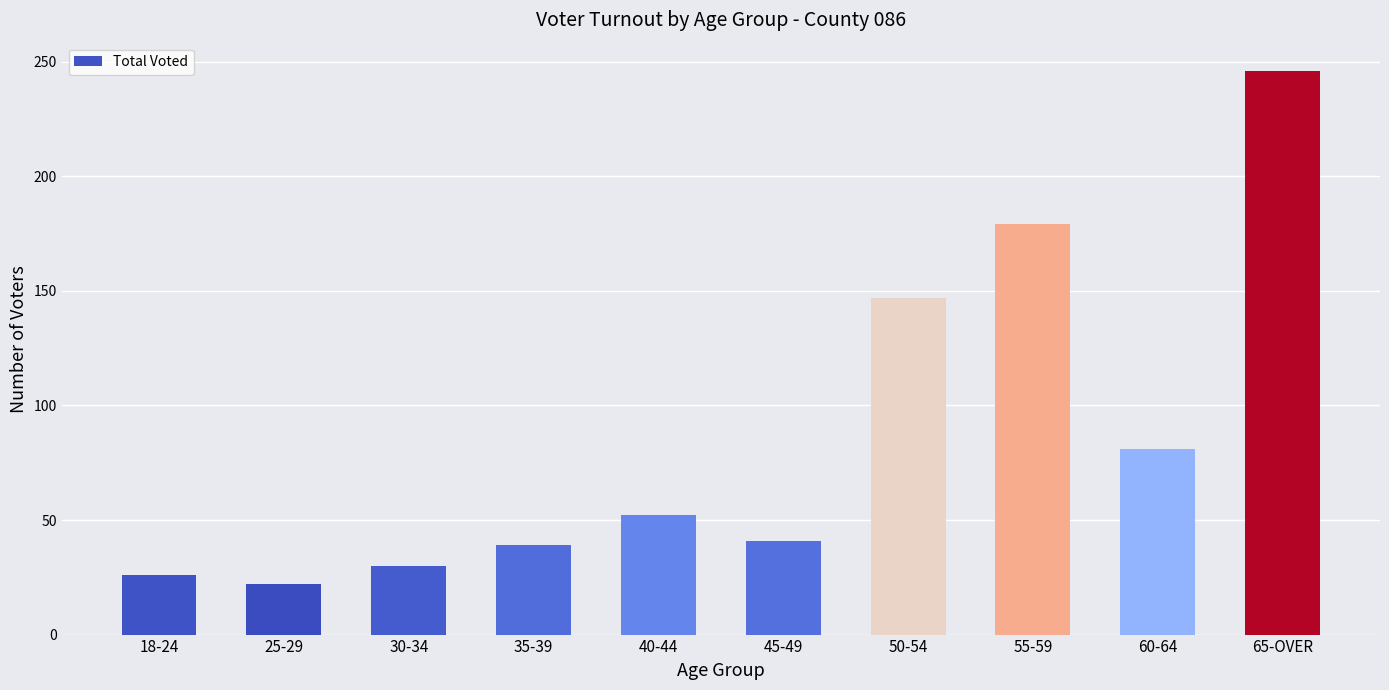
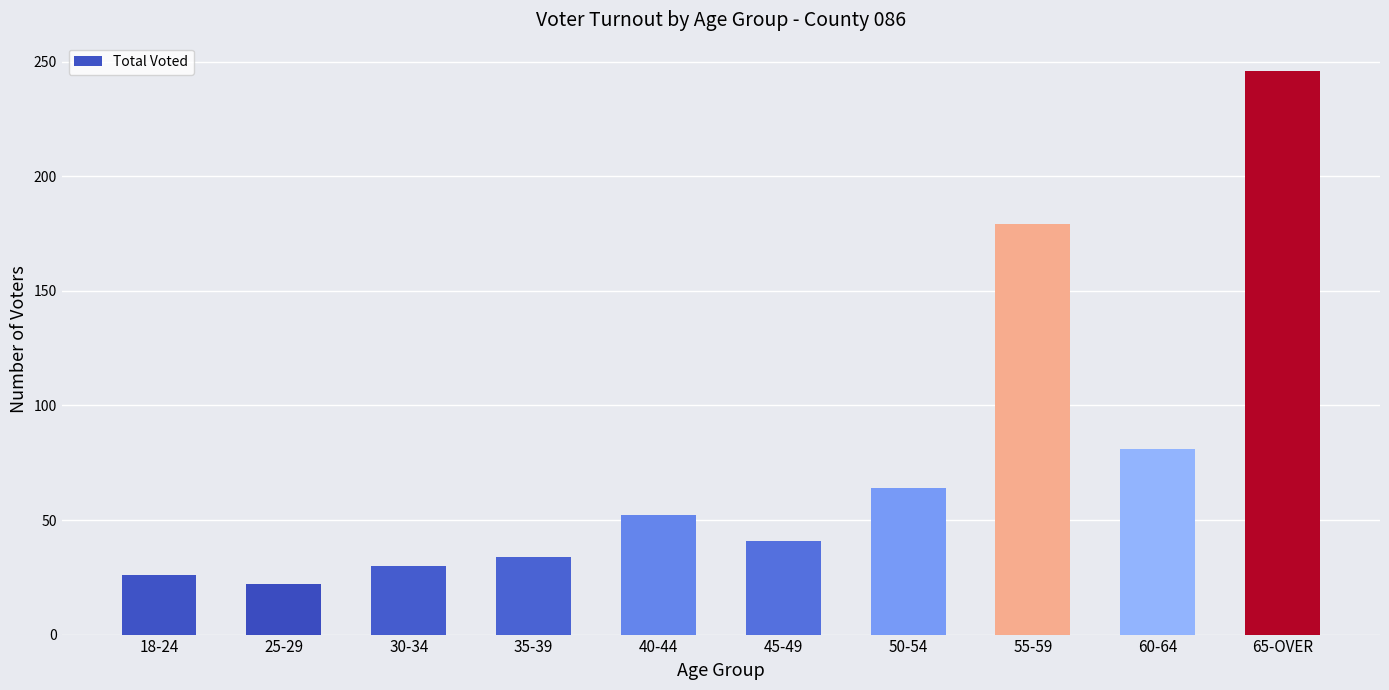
35-39: 39 -> 34
50-54: 147 -> 64
